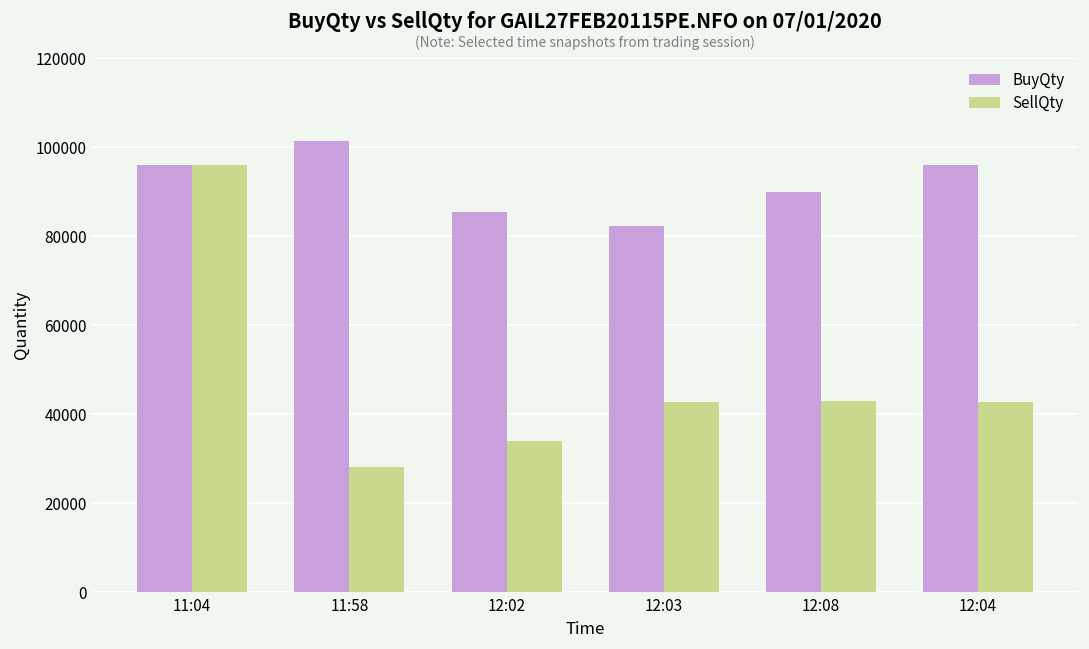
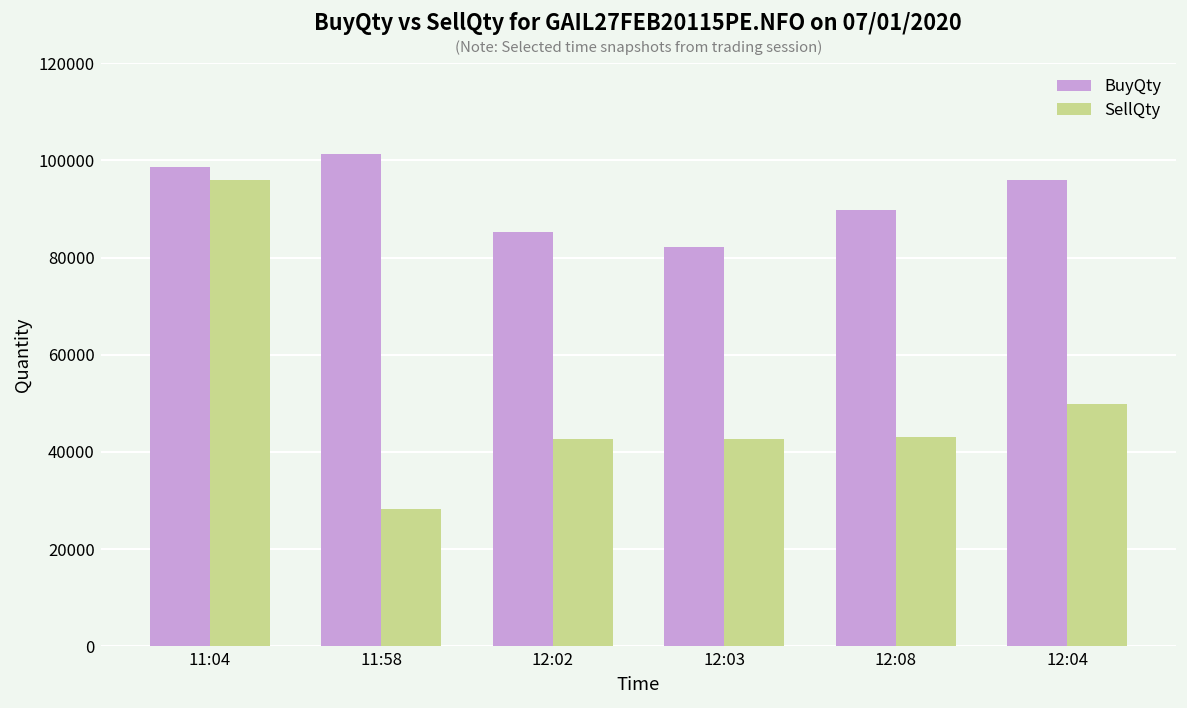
BuyQty, 11:04: 96000 -> 99000
SellQty, 12:02: 34000 -> 43000
SellQty, 12:04: 43000 -> 50000
